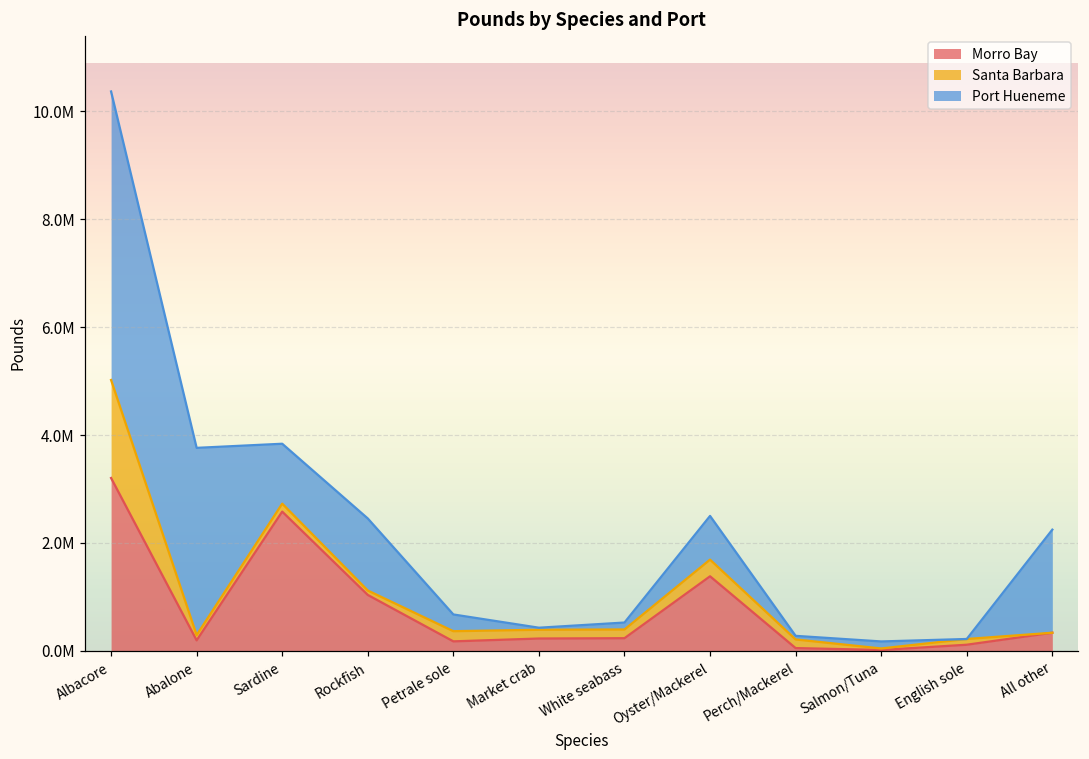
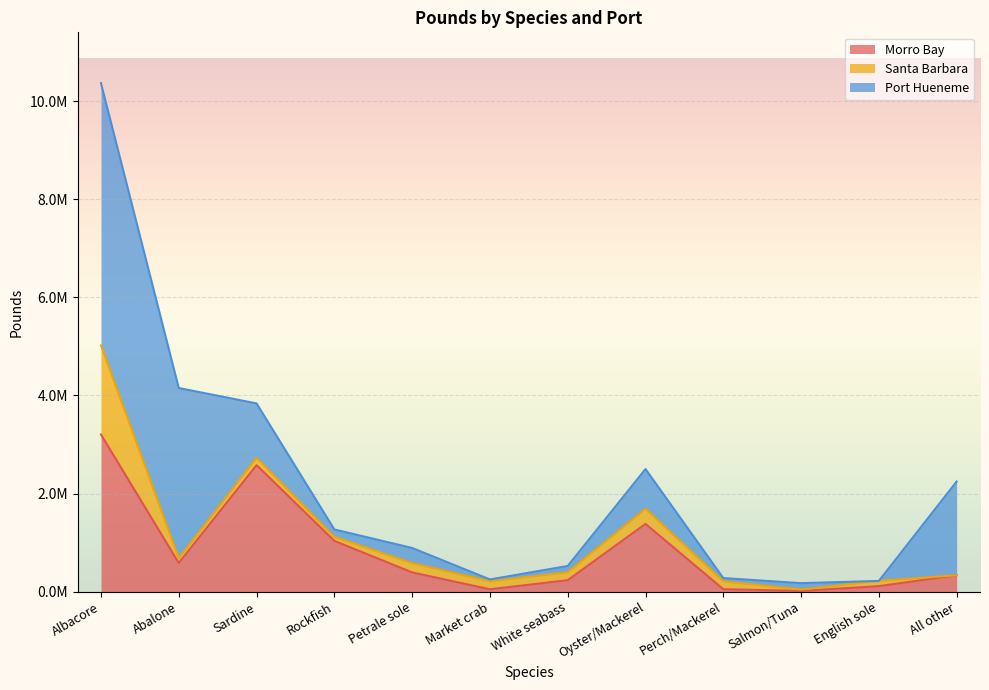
Morro Bay, Abalone: 200000 -> 600000
Port Hueneme, Rockfish: 1300000 -> 200000
Morro Bay, Petrale sole: 200000 -> 400000
Morro Bay, Market crab: 200000 -> 0
